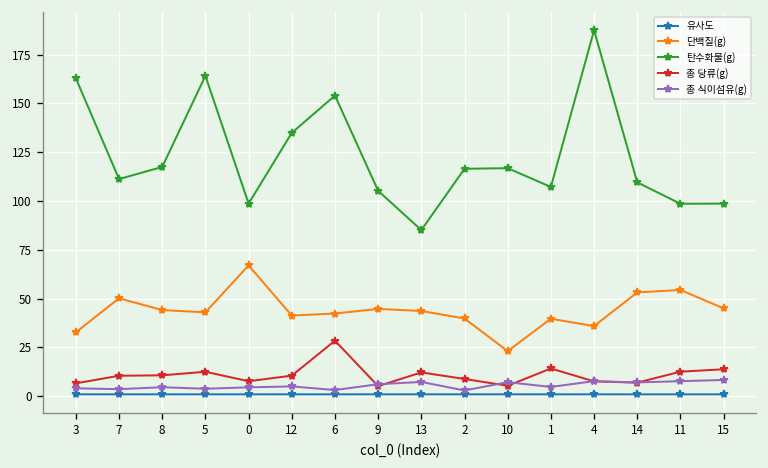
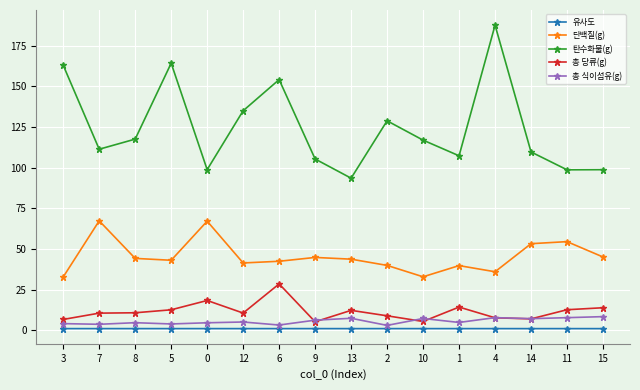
단백질(g), 7: 50 -> 67
총 당류(g), 0: 8 -> 18
탄수화물(g), 13: 85 -> 93
탄수화물(g), 2: 117 -> 129
단백질(g), 10: 23 -> 33
